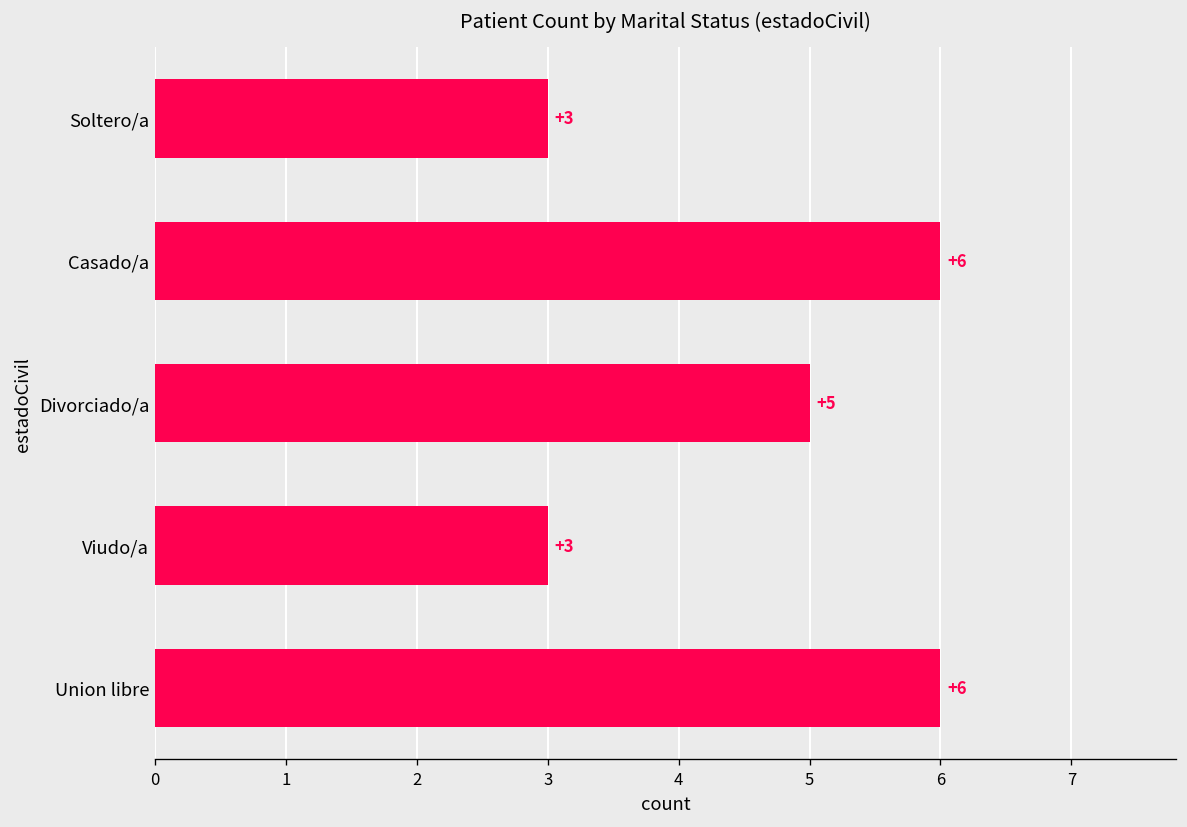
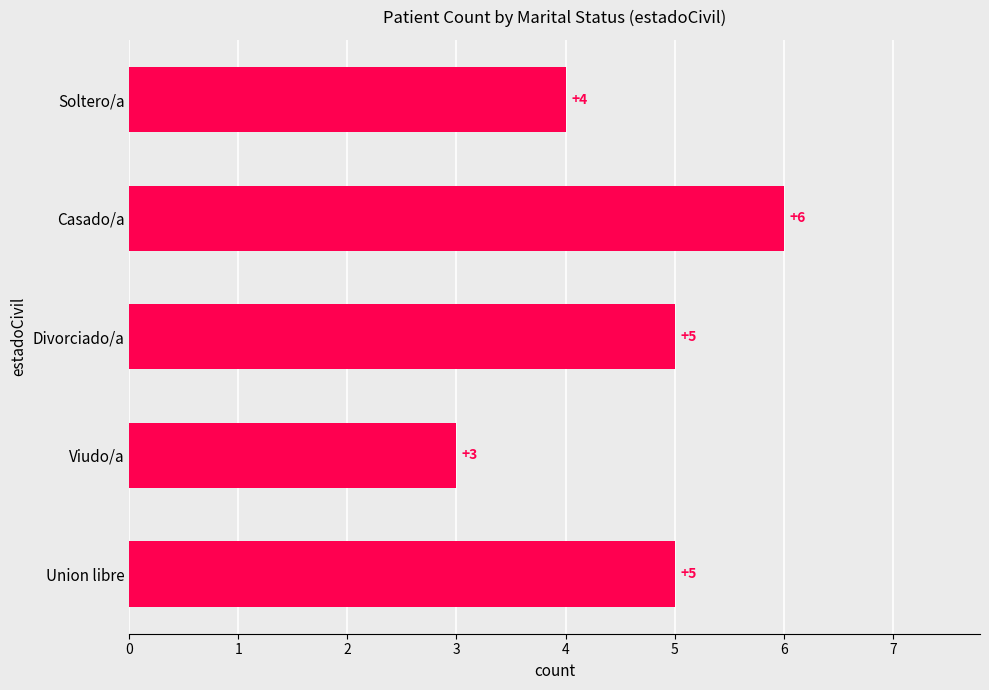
Soltero/a: +3 -> +4
Union libre: +6 -> +5
